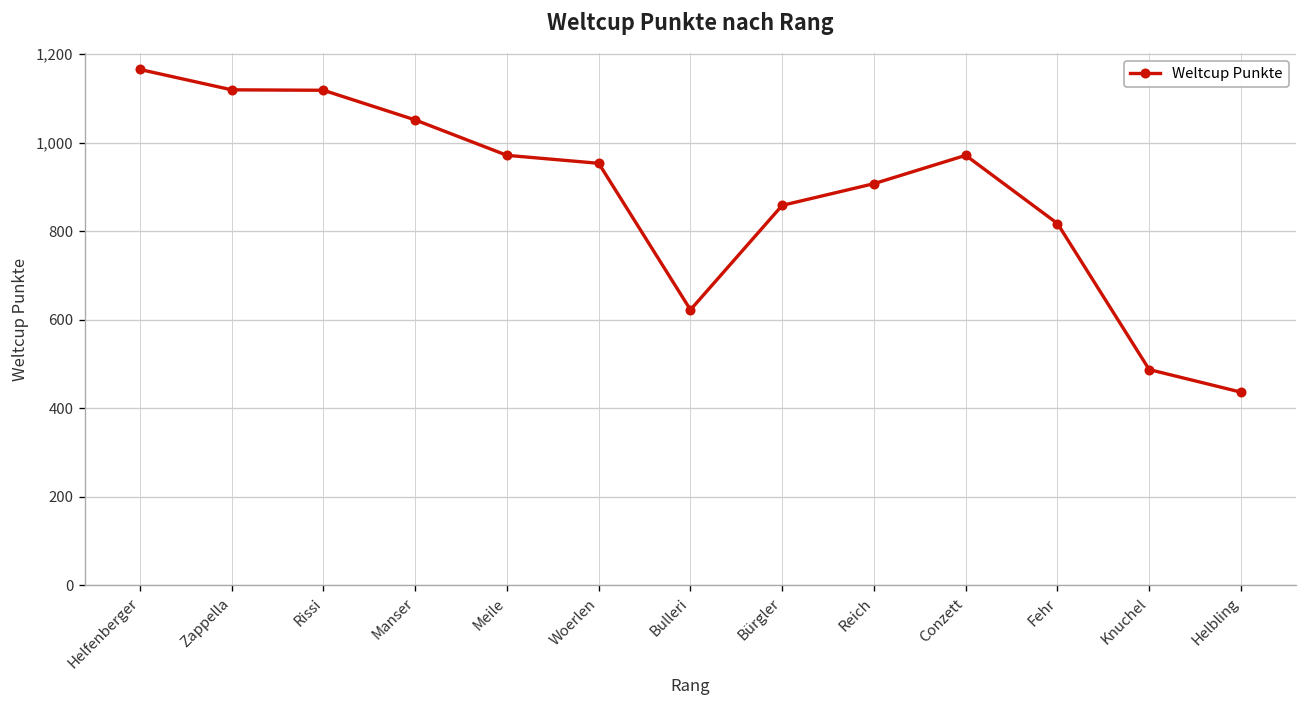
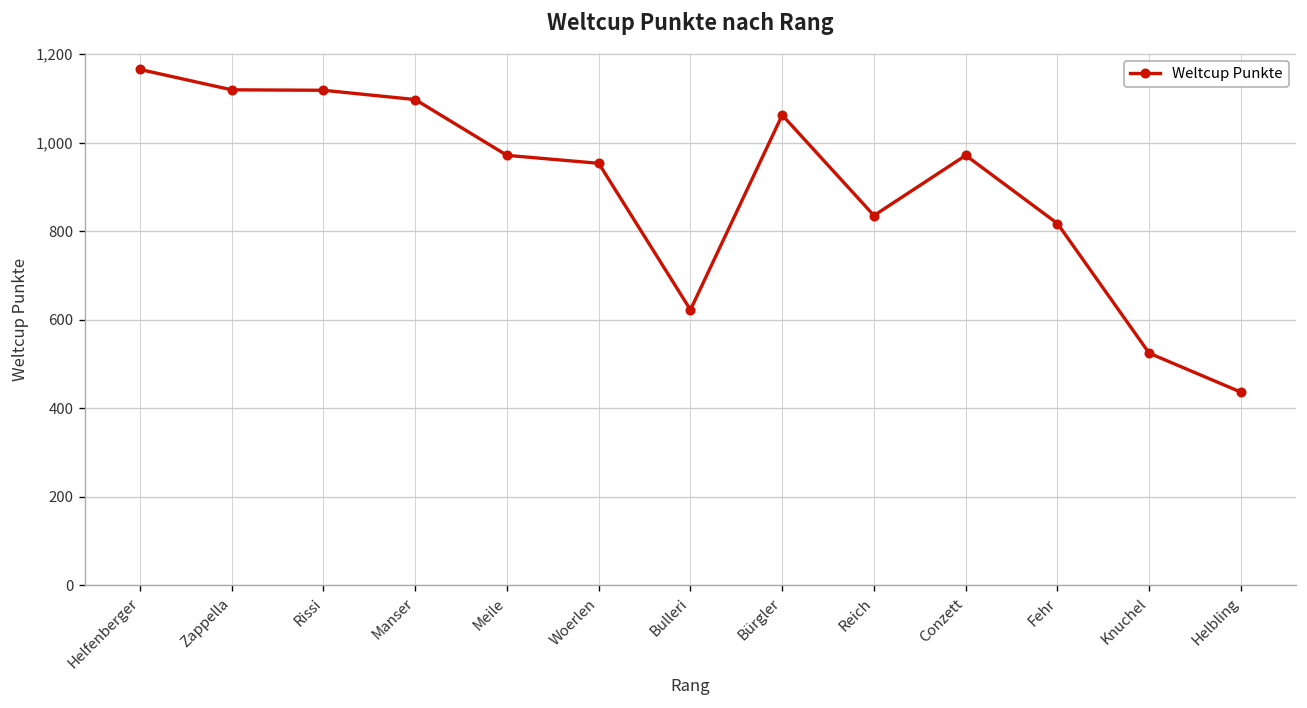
Manser: 1,050 -> 1,100
Bürgler: 860 -> 1,060
Reich: 910 -> 840
Knuchel: 490 -> 520
